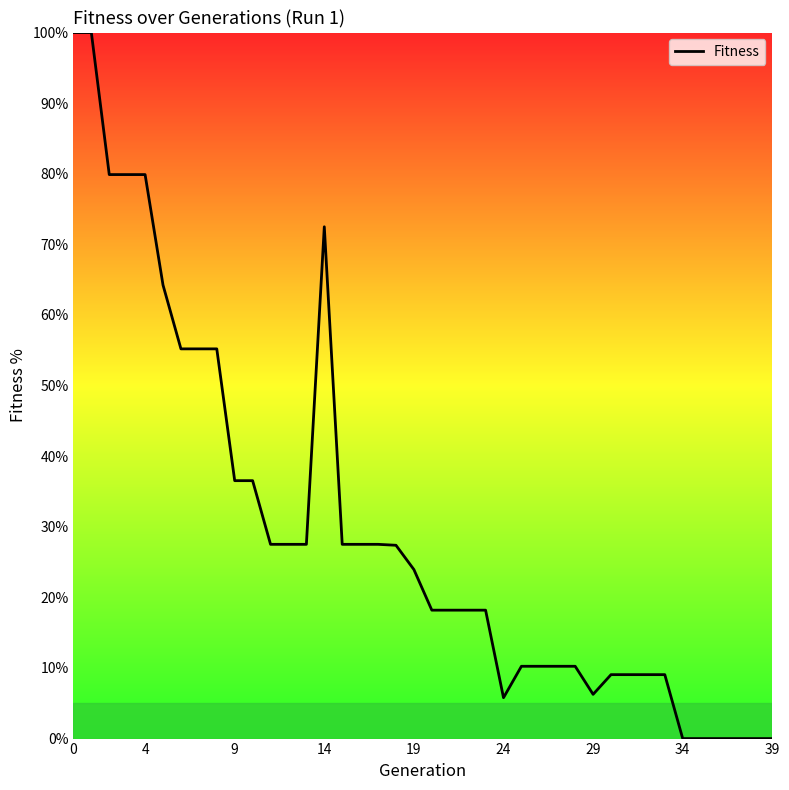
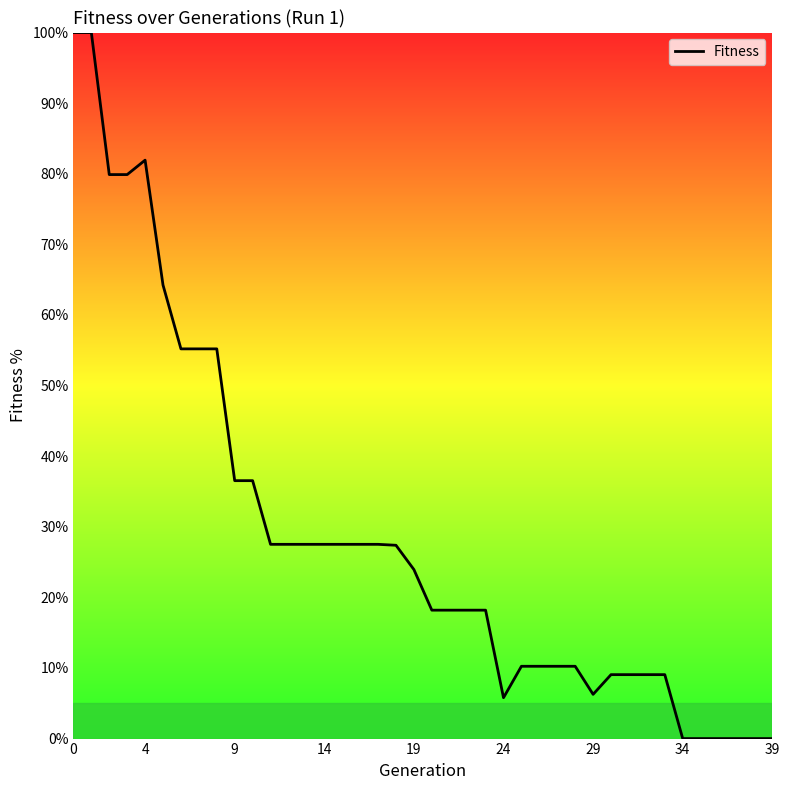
4: 80% -> 82%
14: 72% -> 28%
